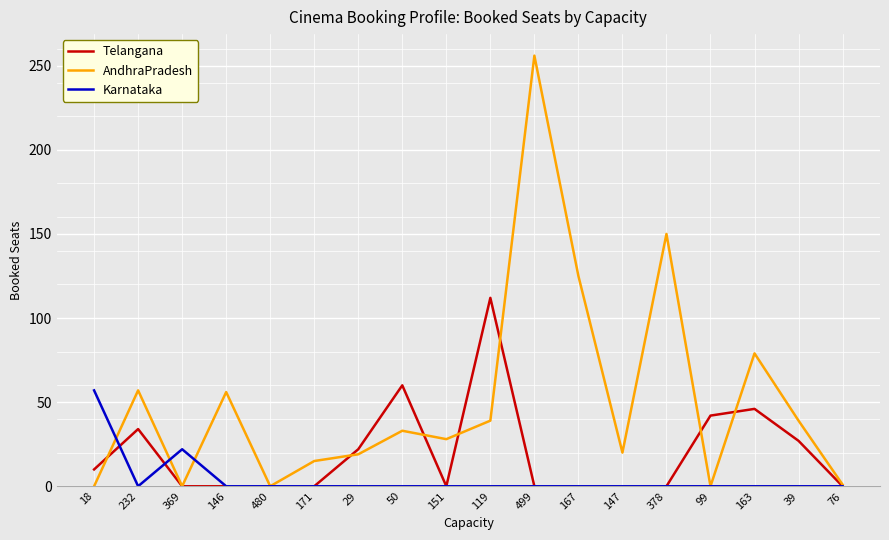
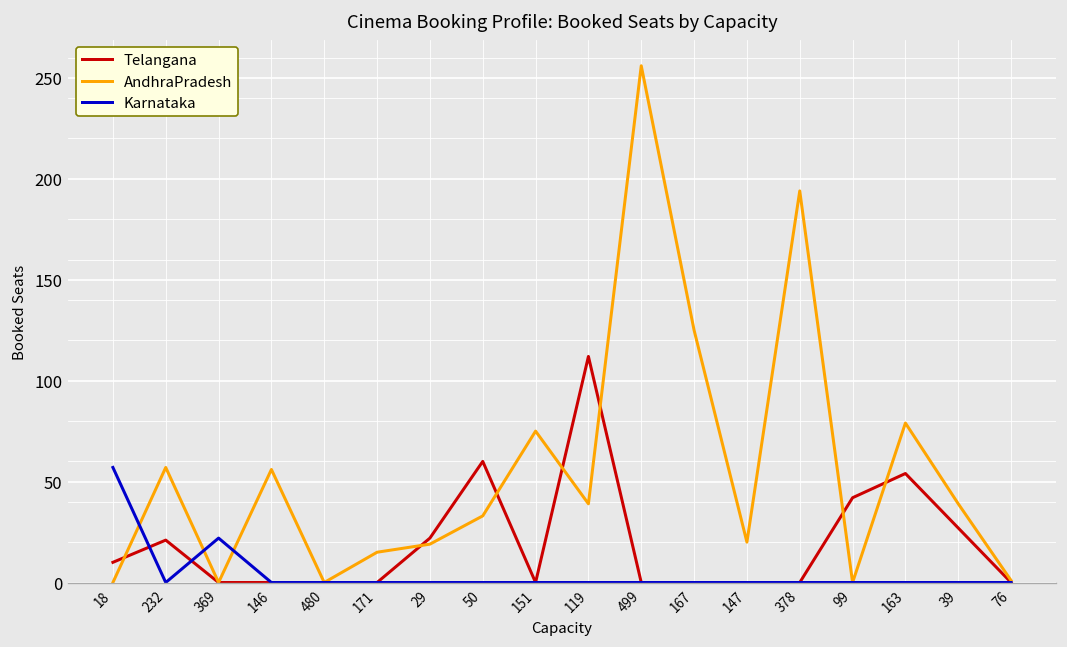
Telangana, 232: 34 -> 21
AndhraPradesh, 151: 28 -> 75
AndhraPradesh, 378: 150 -> 194
Telangana, 163: 46 -> 54
